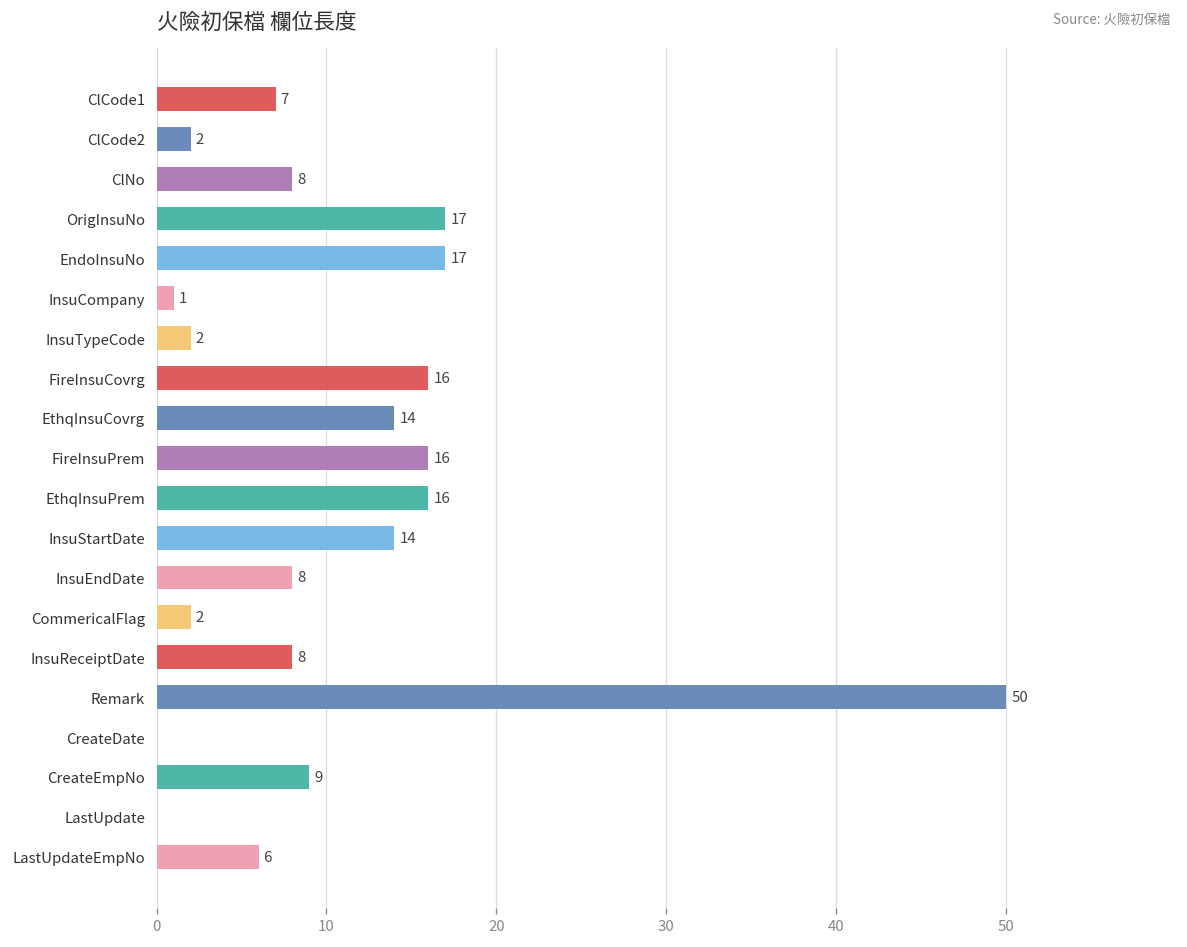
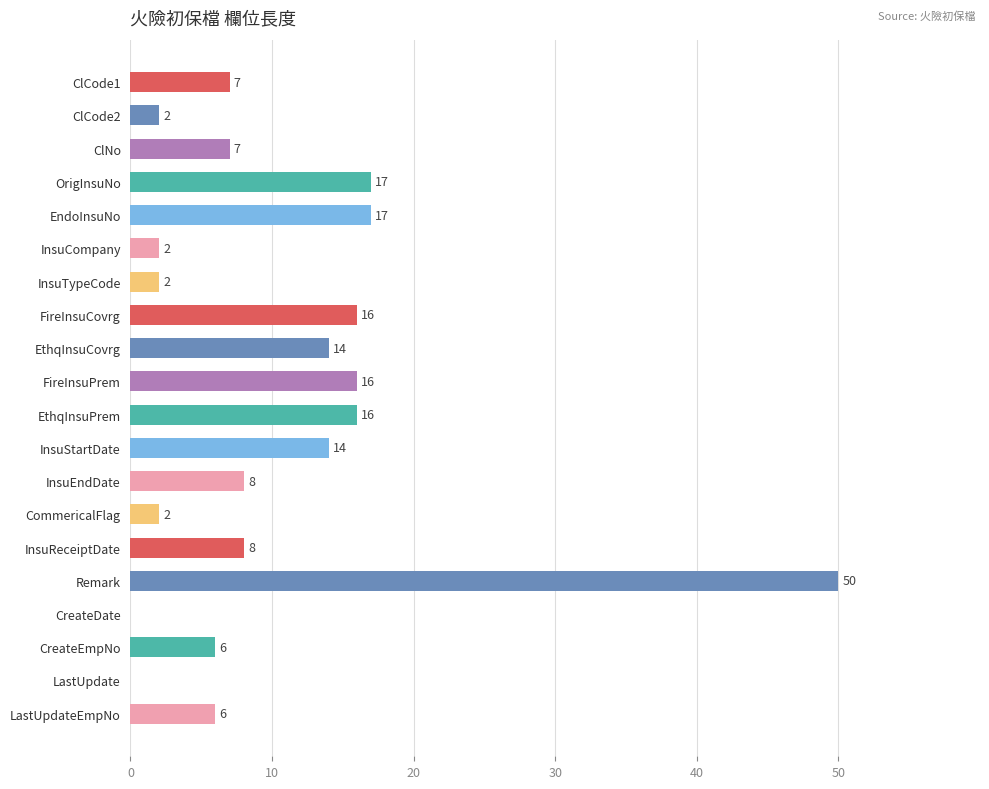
ClNo: 8 -> 7
InsuCompany: 1 -> 2
CreateEmpNo: 9 -> 6
